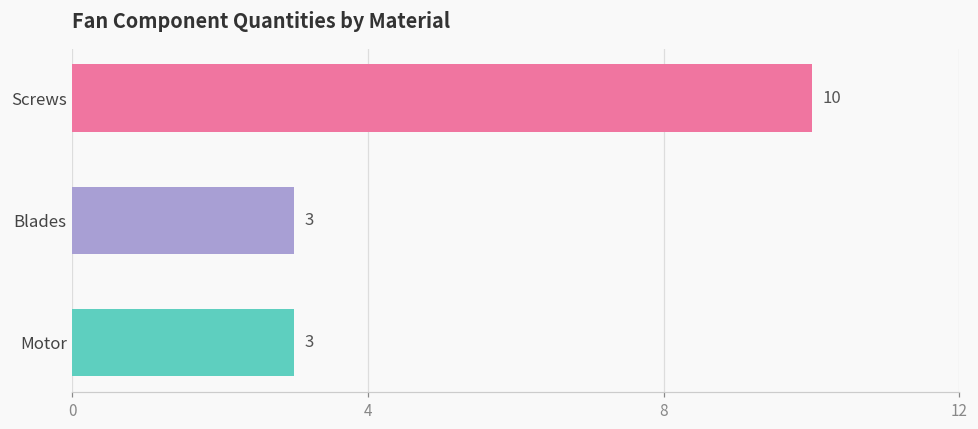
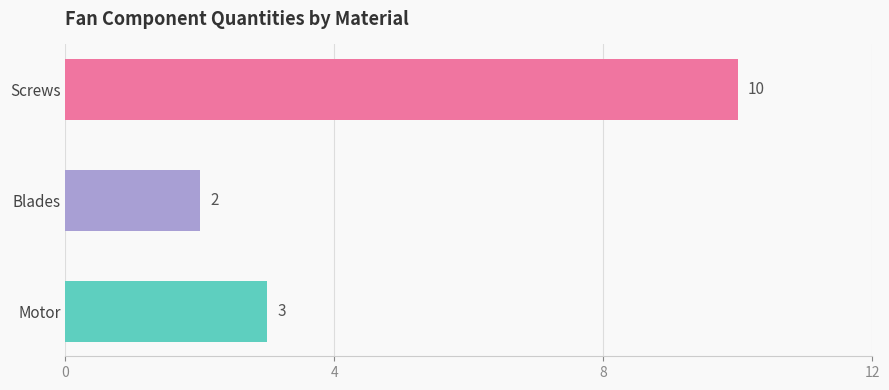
Blades: 3 -> 2
